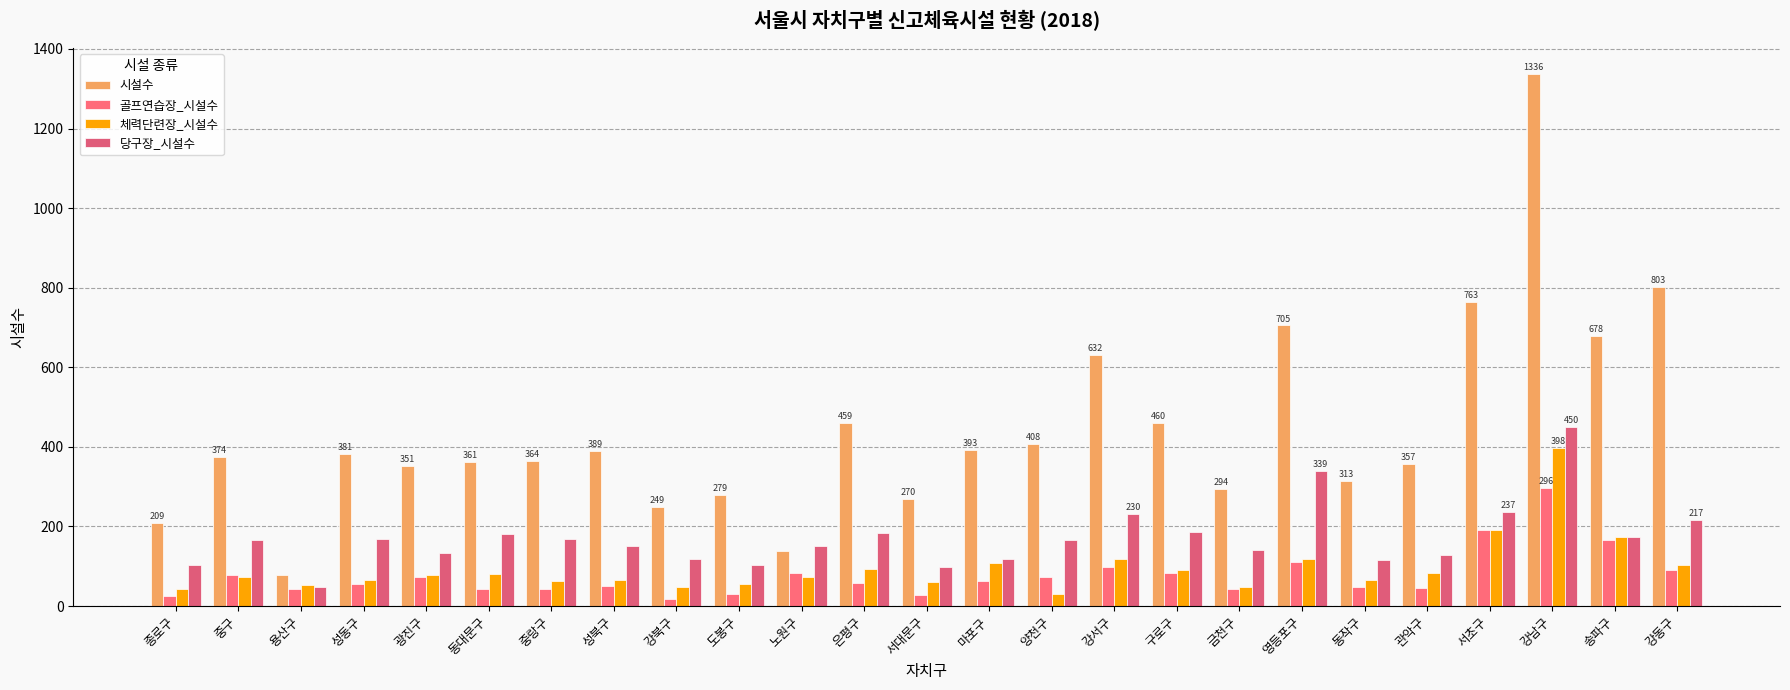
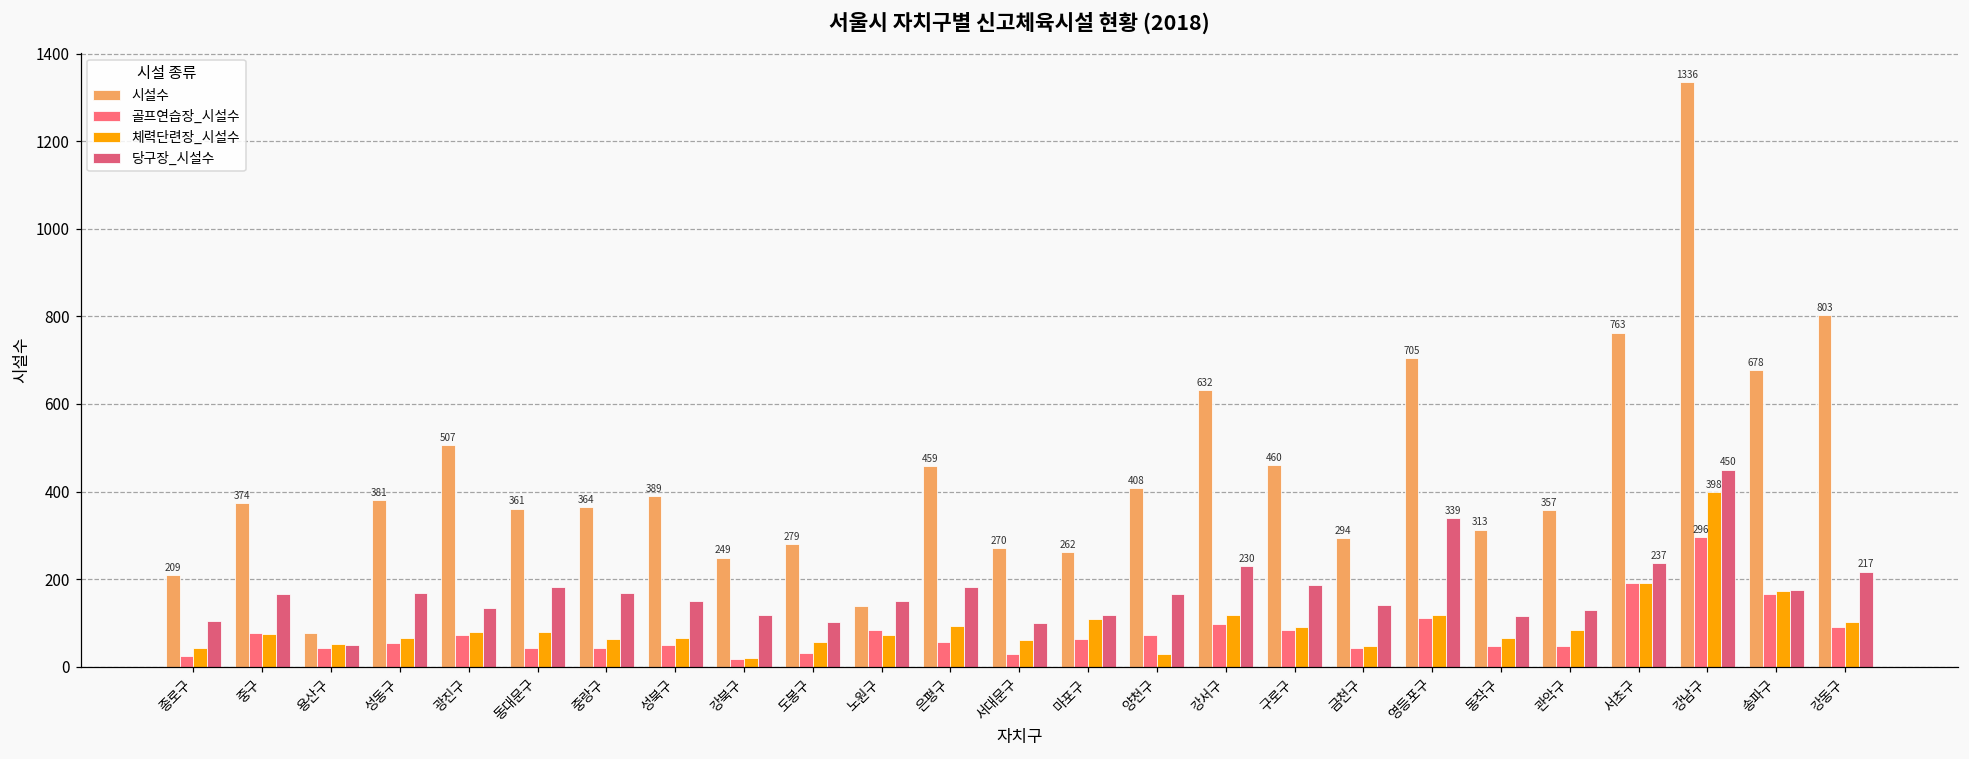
시설수, 광진구: 351 -> 507
체력단련장_시설수, 강북구: 50 -> 20
시설수, 마포구: 393 -> 262
